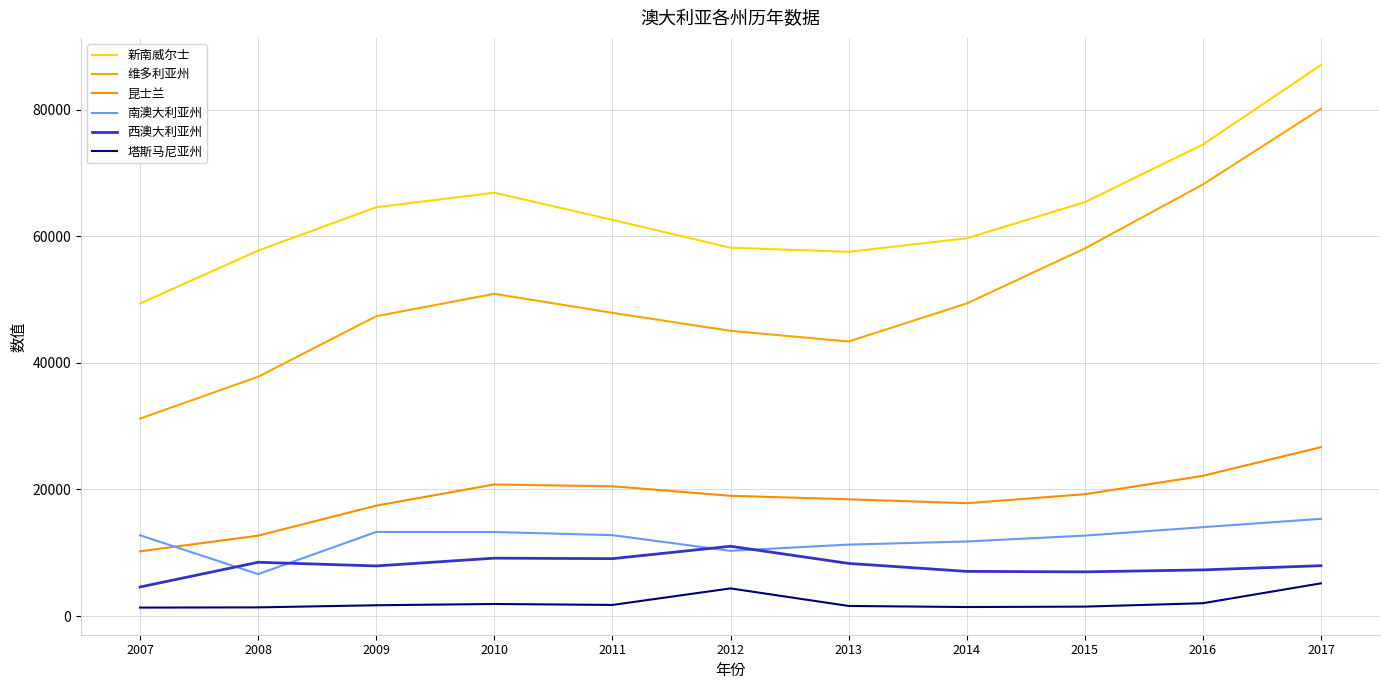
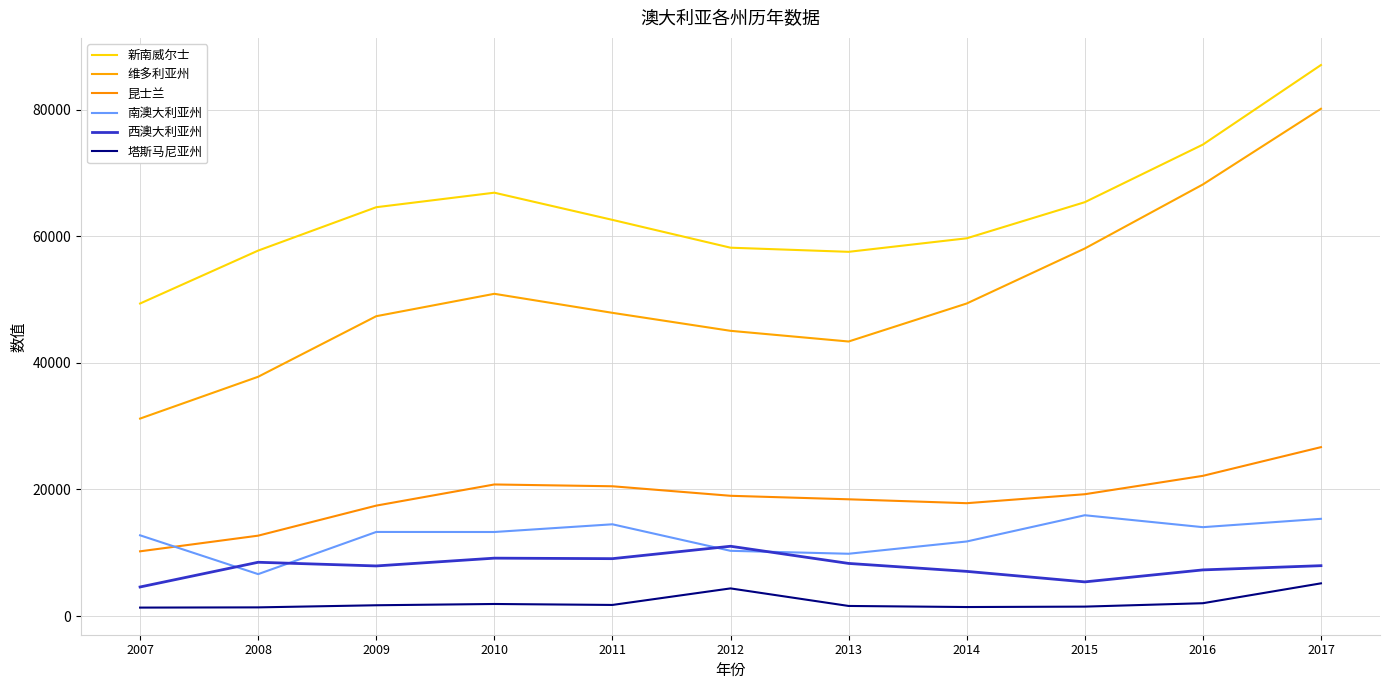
南澳大利亚州, 2011: 13000 -> 15000
南澳大利亚州, 2013: 11000 -> 10000
南澳大利亚州, 2015: 13000 -> 16000
西澳大利亚州, 2015: 7000 -> 5000
